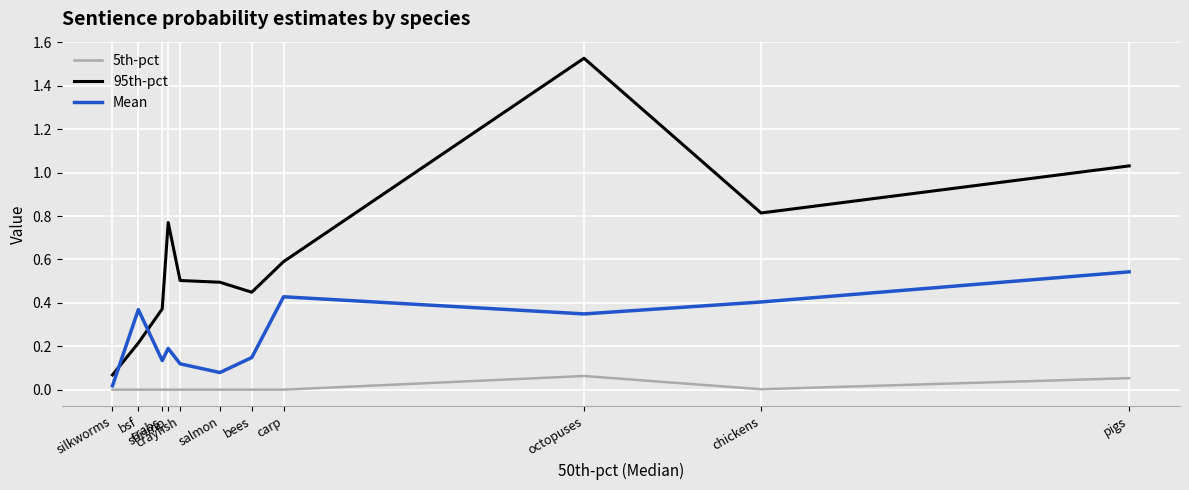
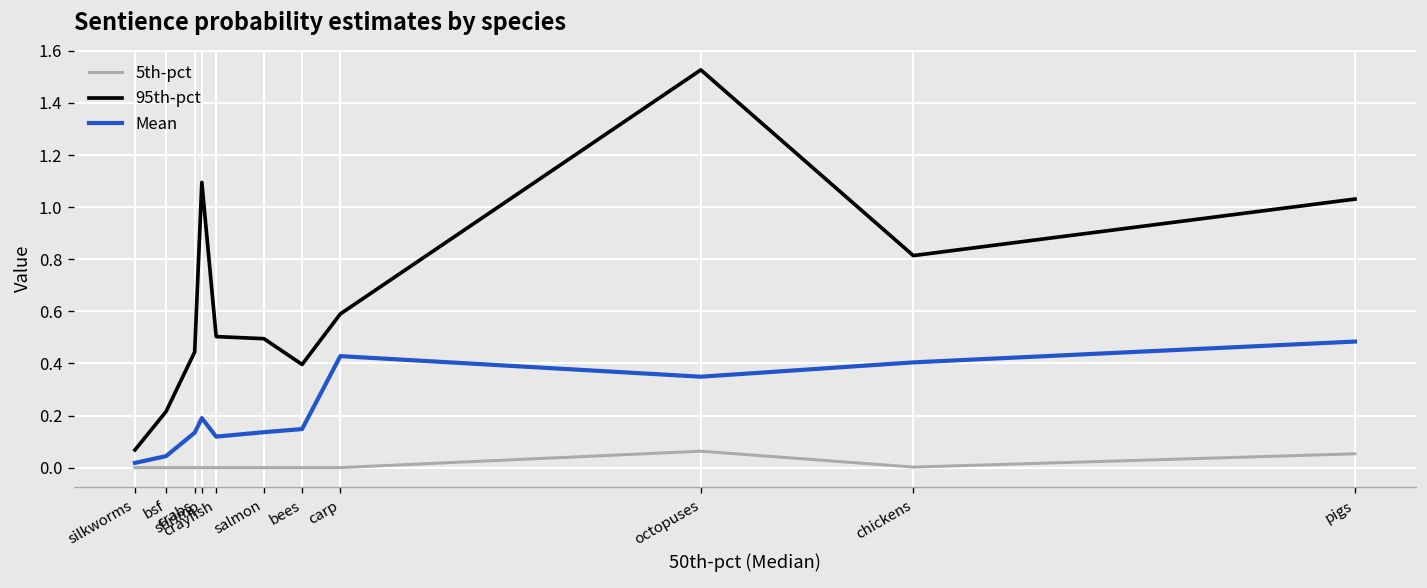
Mean, bsf: 0.37 -> 0.04
95th-pct, crabs: 0.37 -> 0.44
95th-pct, shrimp: 0.77 -> 1.10
Mean, salmon: 0.08 -> 0.14
95th-pct, bees: 0.45 -> 0.40
Mean, pigs: 0.54 -> 0.48
